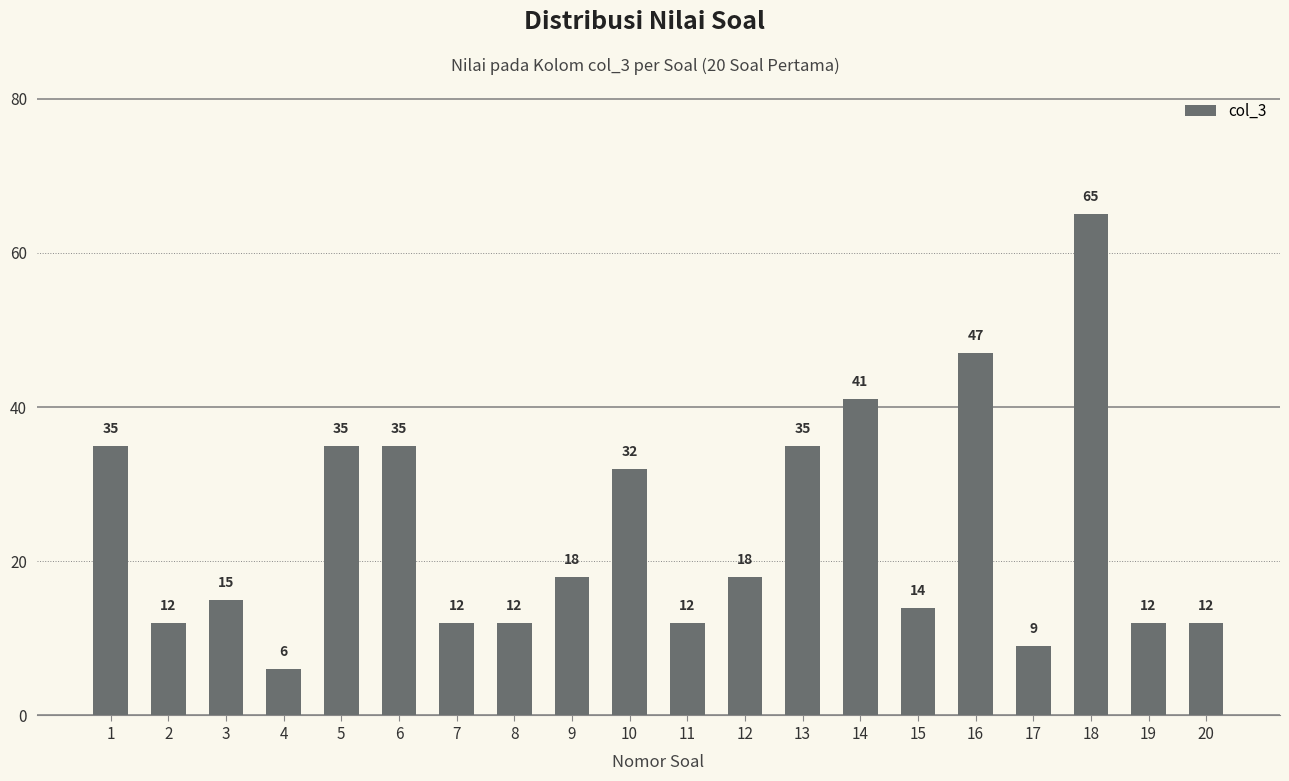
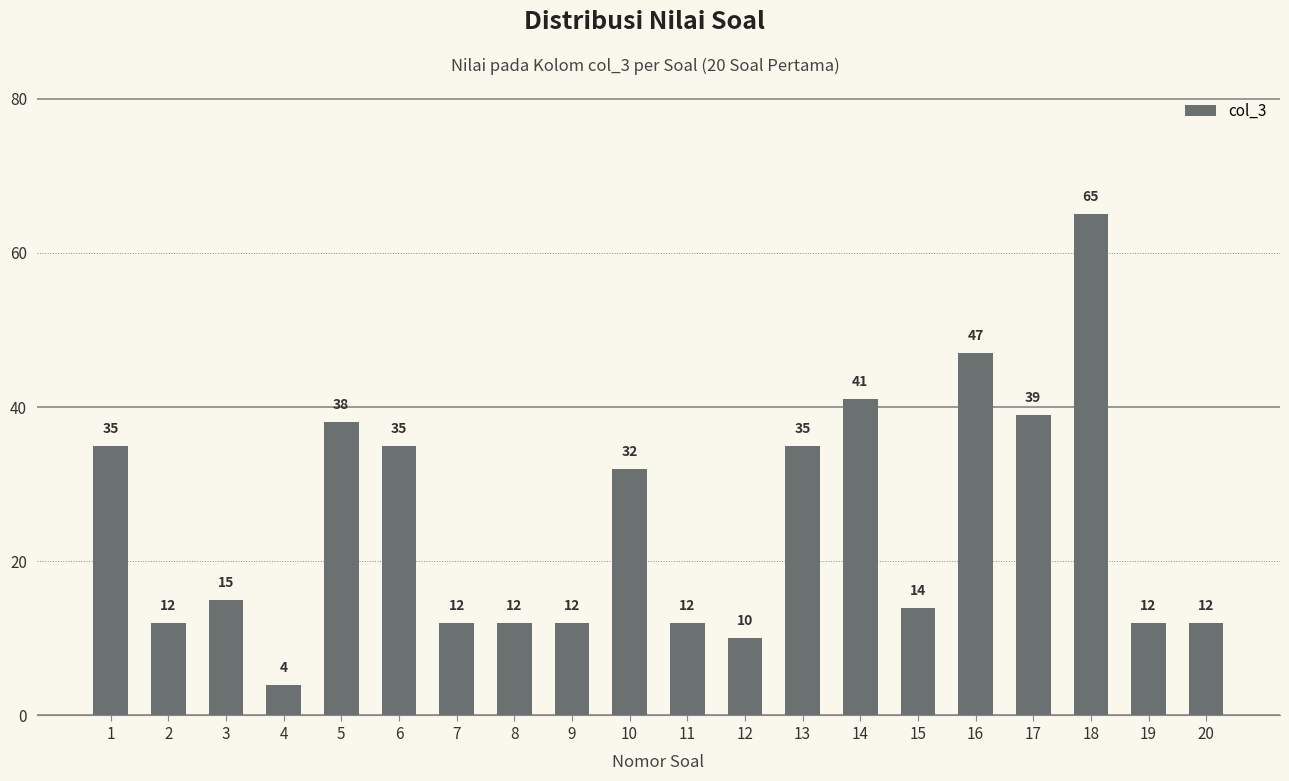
4: 6 -> 4
5: 35 -> 38
9: 18 -> 12
12: 18 -> 10
17: 9 -> 39
